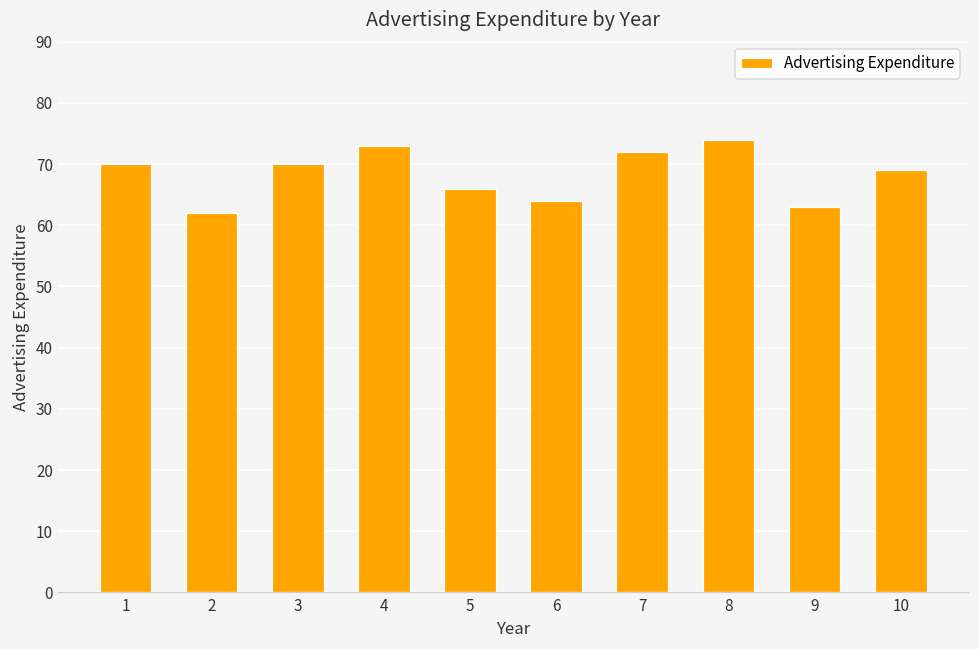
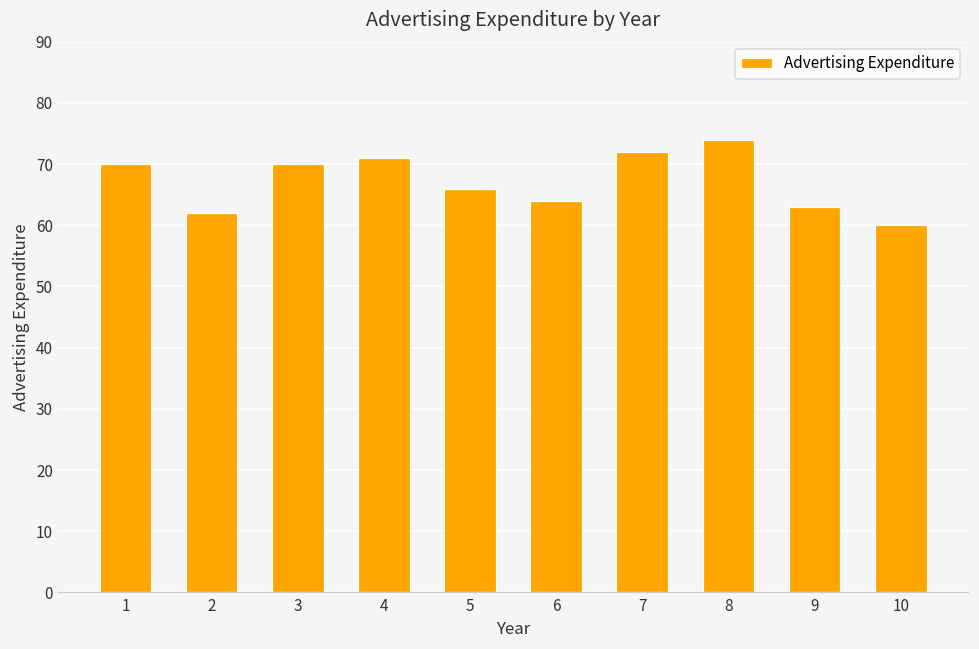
4: 73 -> 71
10: 69 -> 60
